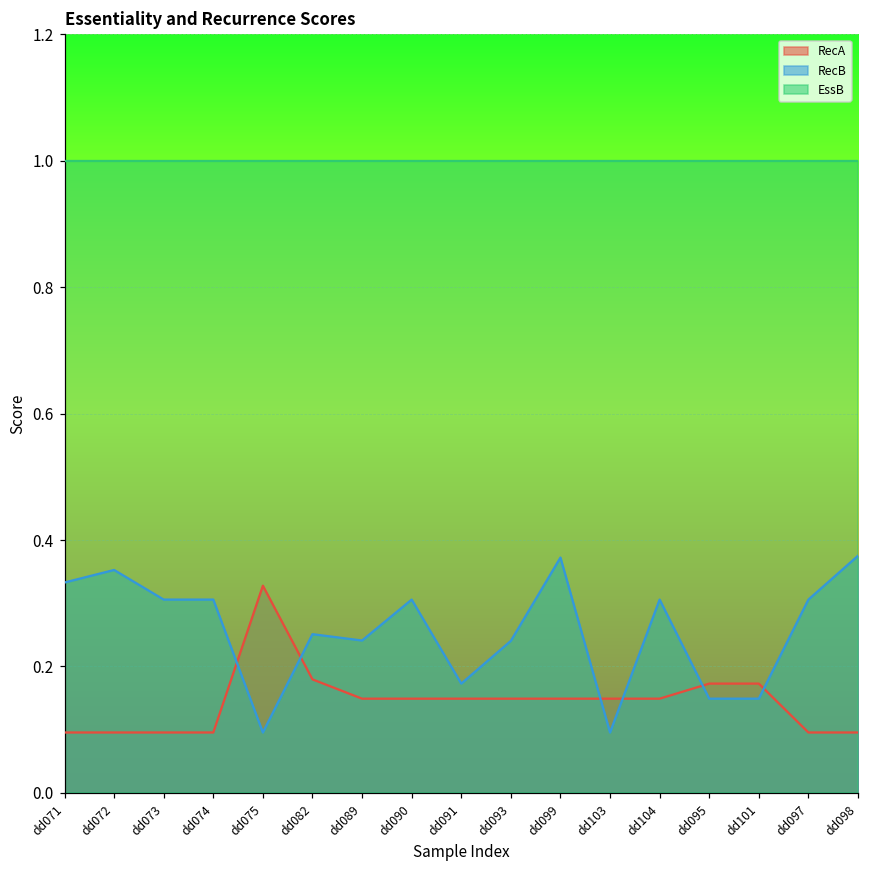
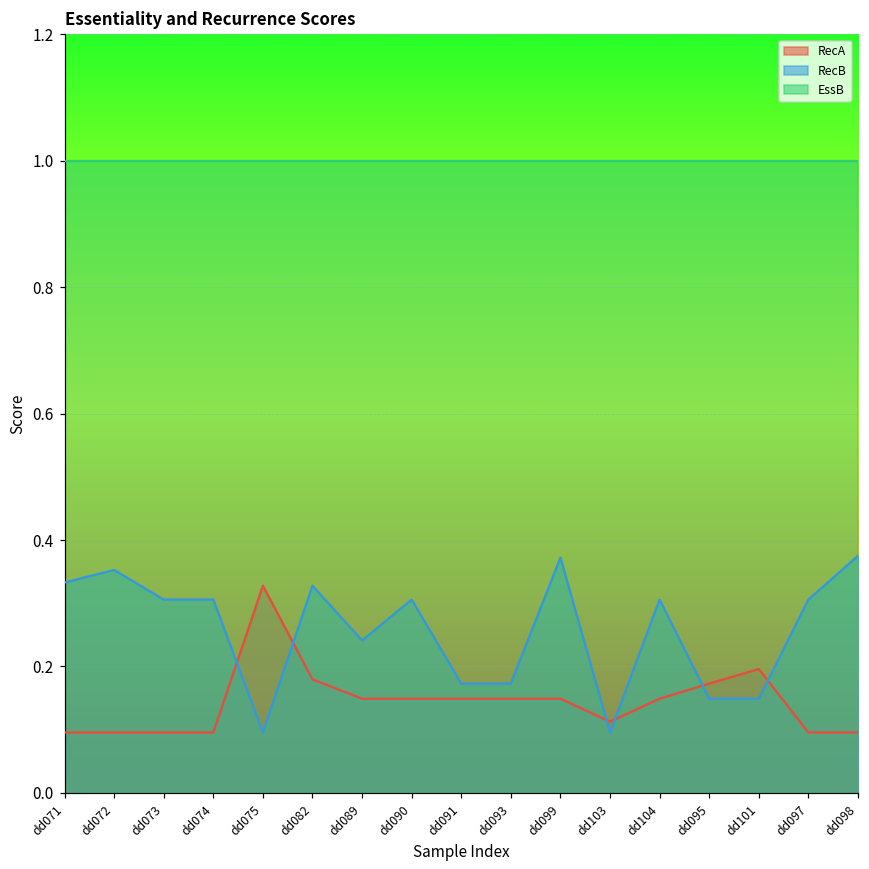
RecB, dd082: 0.25 -> 0.33
RecB, dd093: 0.24 -> 0.17
RecA, dd103: 0.15 -> 0.11
RecA, dd101: 0.17 -> 0.20
